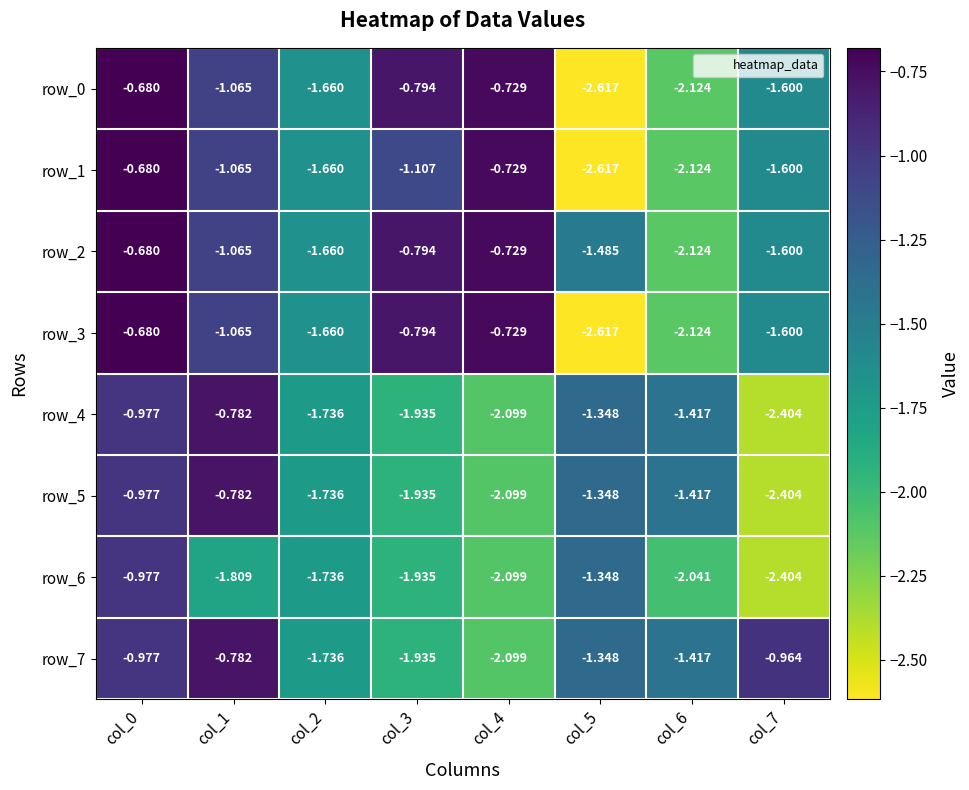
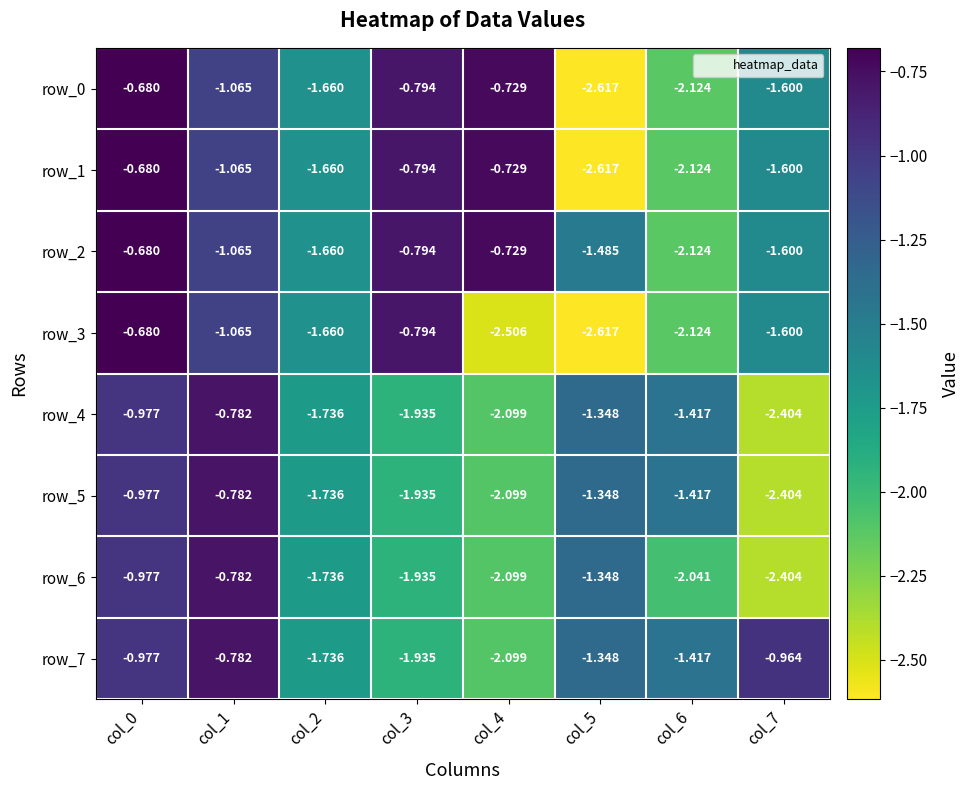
row_1, col_3: -1.107 -> -0.794
row_3, col_4: -0.729 -> -2.506
row_6, col_1: -1.809 -> -0.782
